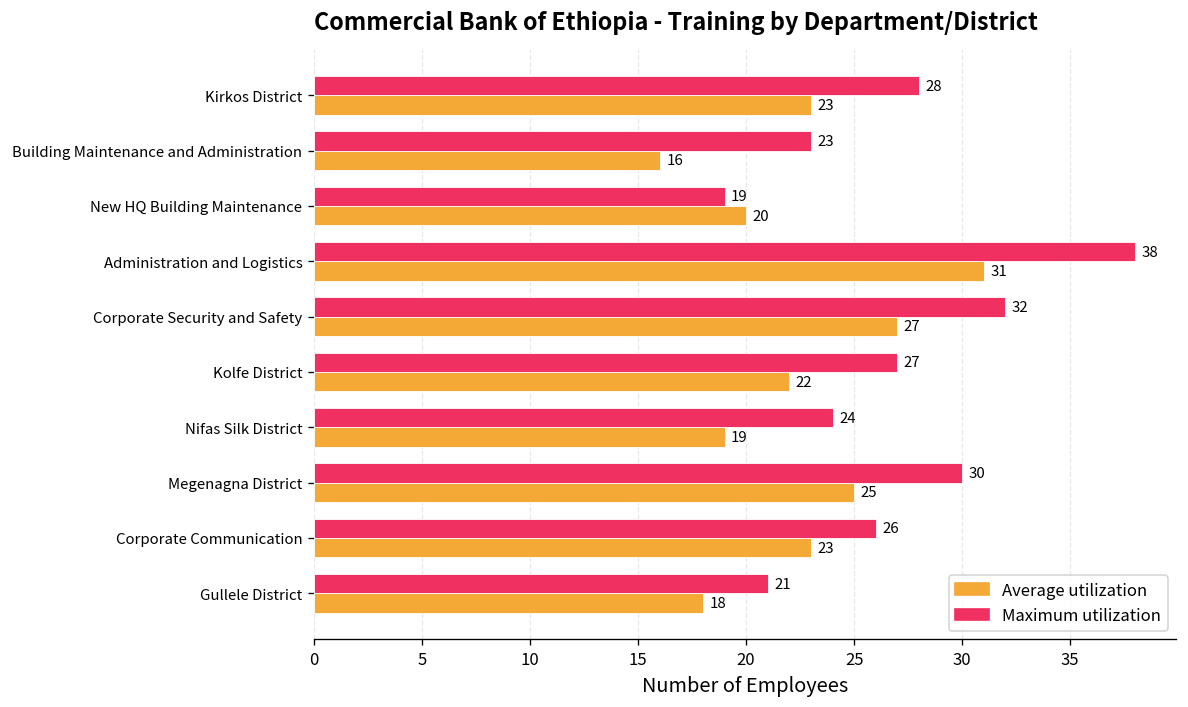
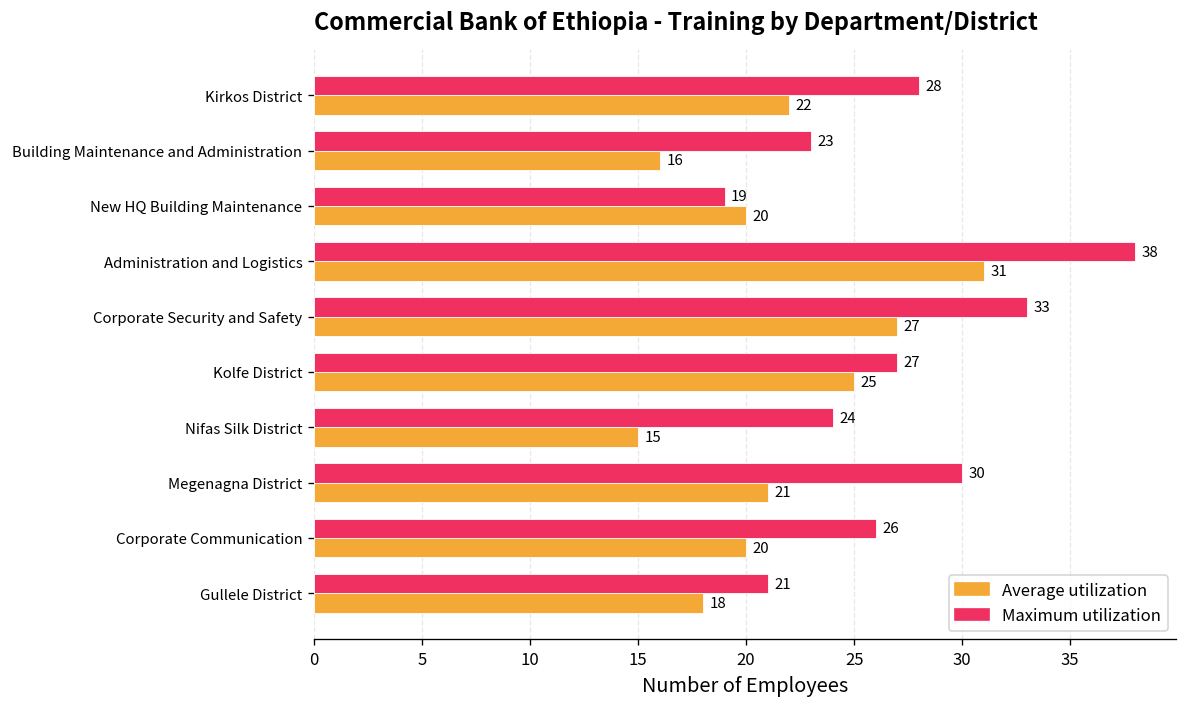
Average utilization, Kirkos District: 23 -> 22
Maximum utilization, Corporate Security and Safety: 32 -> 33
Average utilization, Kolfe District: 22 -> 25
Average utilization, Nifas Silk District: 19 -> 15
Average utilization, Megenagna District: 25 -> 21
Average utilization, Corporate Communication: 23 -> 20
